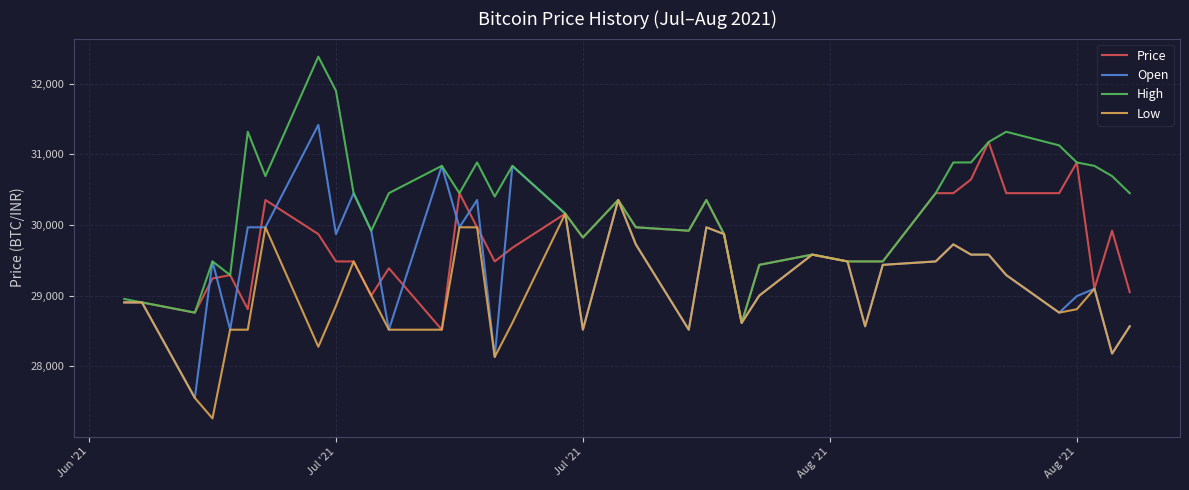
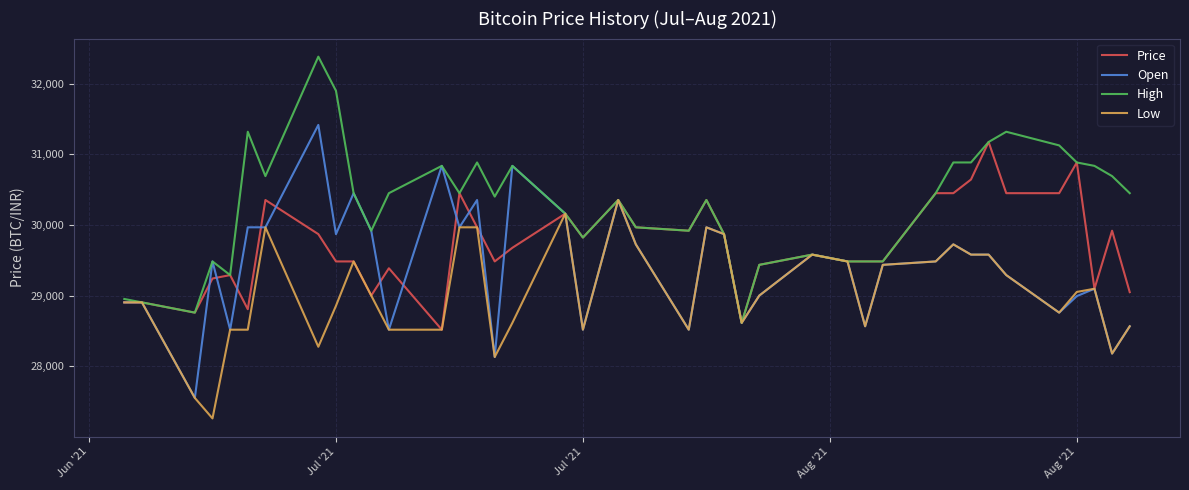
Low, Aug '21: 28,800 -> 29,100
